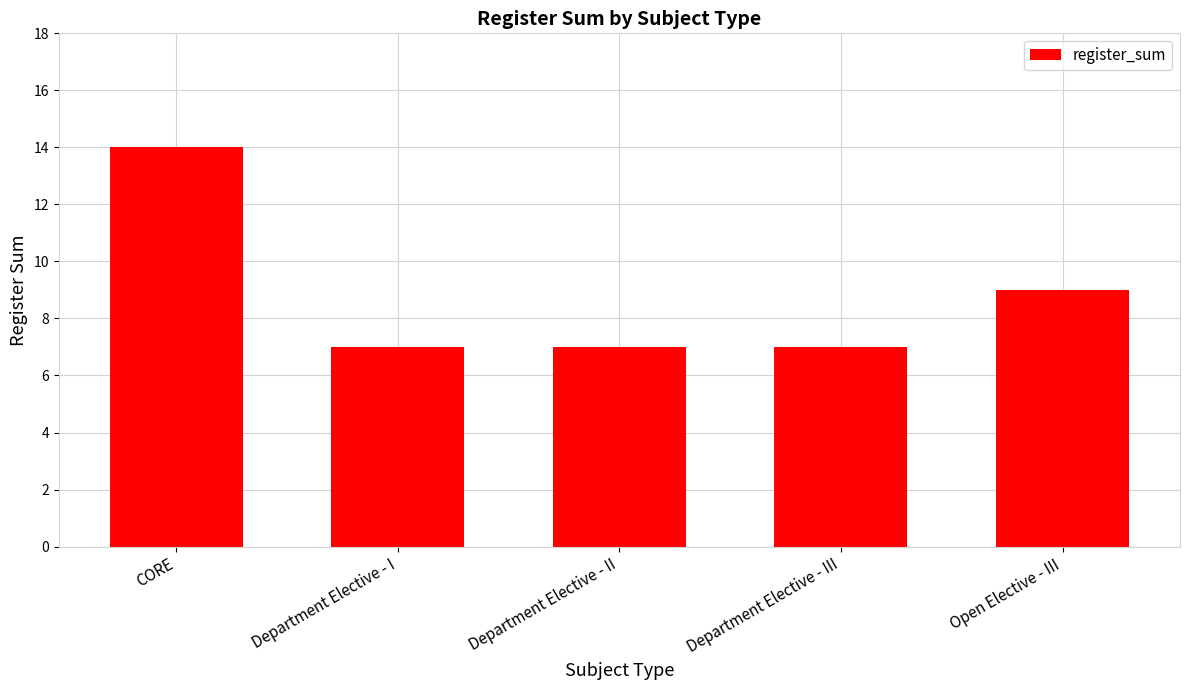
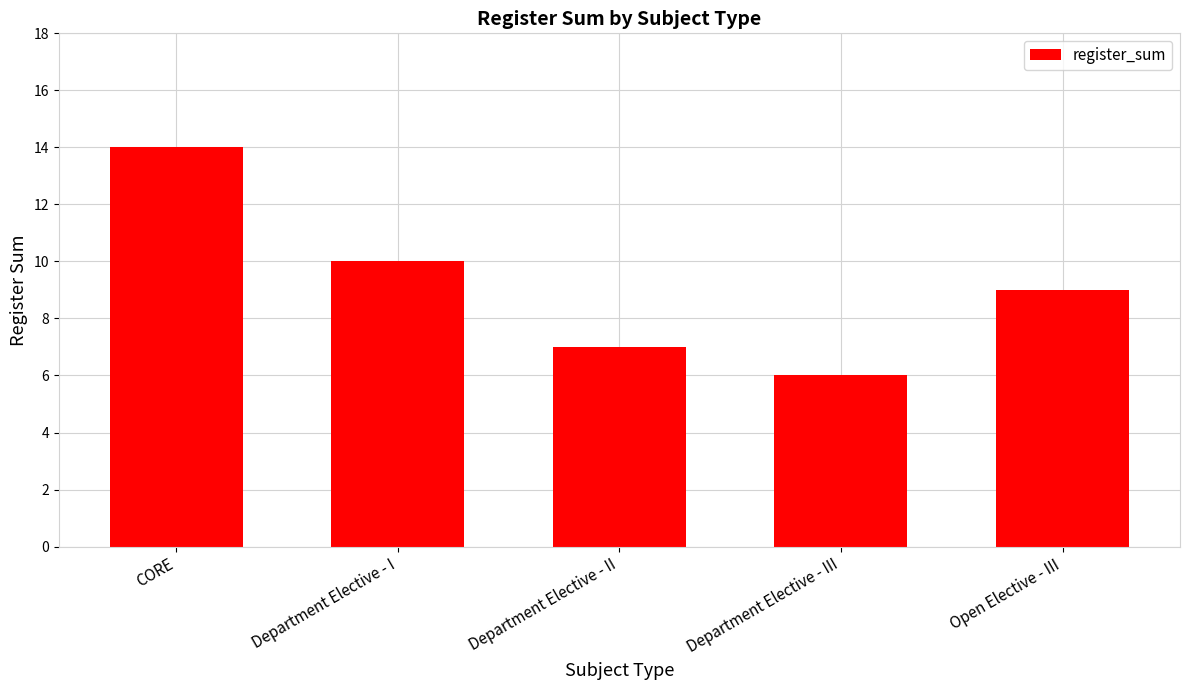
Department Elective - I: 7 -> 10
Department Elective - III: 7 -> 6
